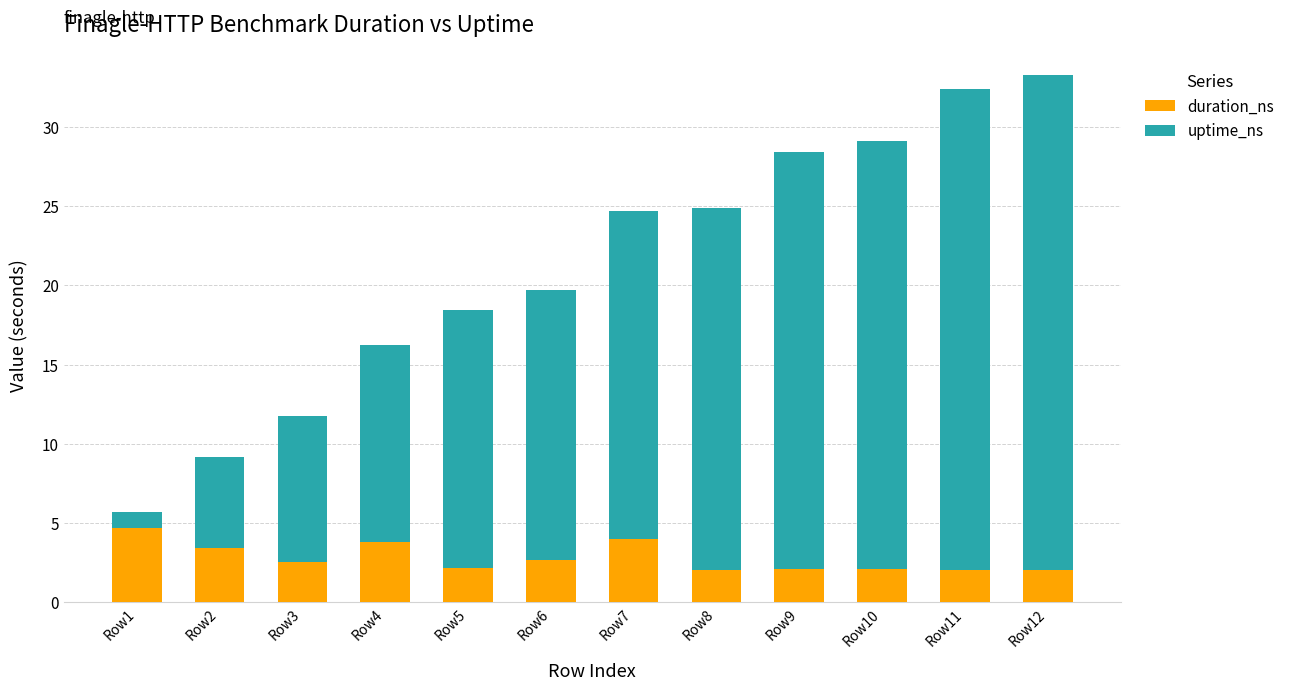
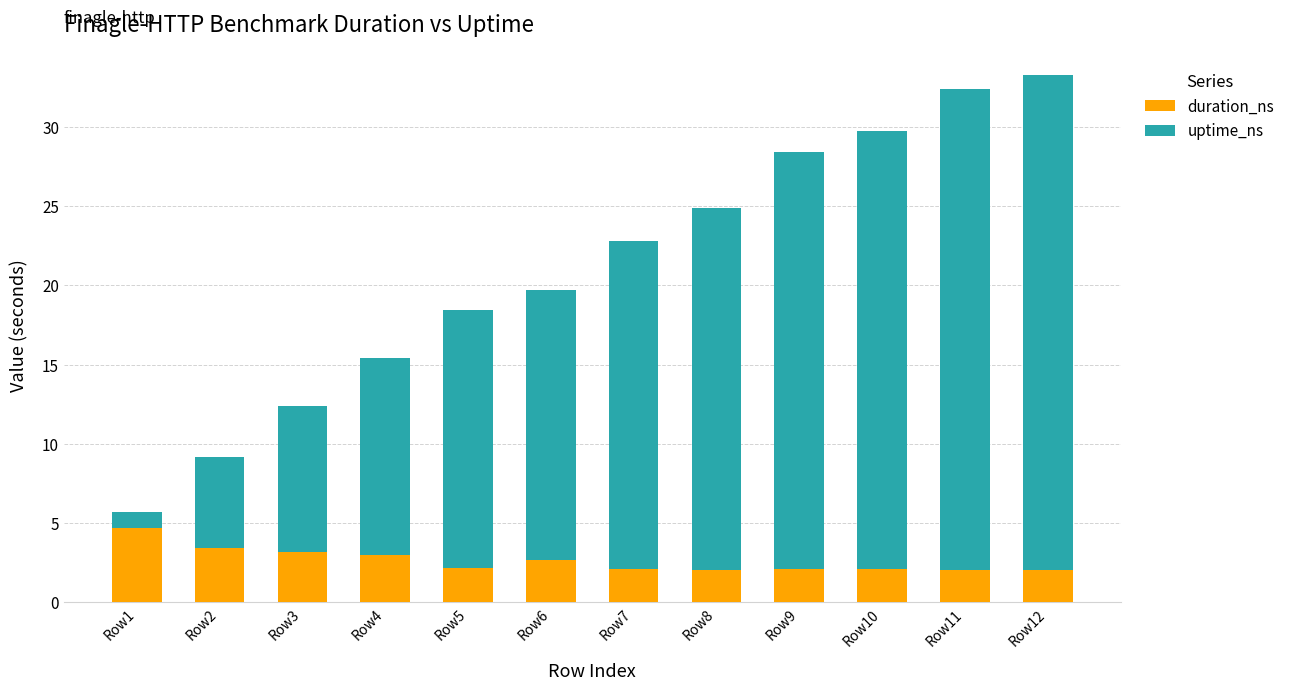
duration_ns, Row3: 2.5 -> 3.2
duration_ns, Row4: 3.8 -> 3.0
duration_ns, Row7: 4.0 -> 2.1
uptime_ns, Row10: 27.0 -> 27.6
